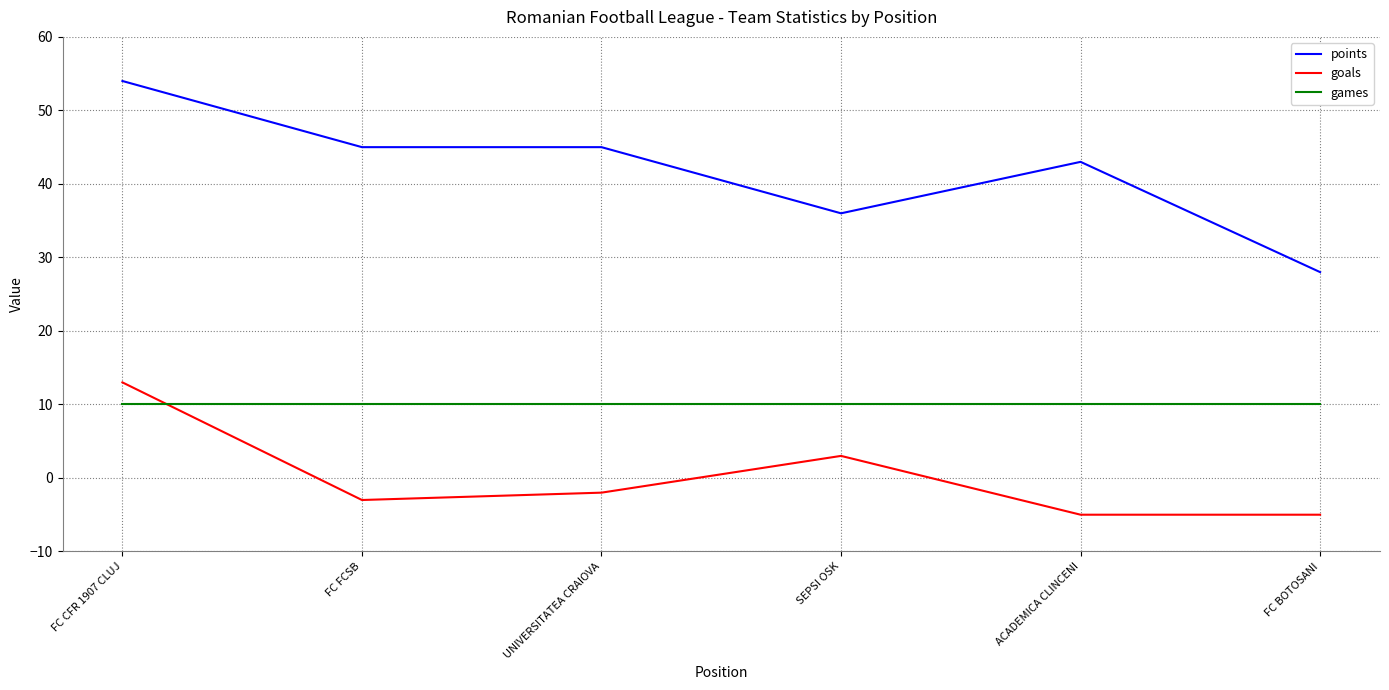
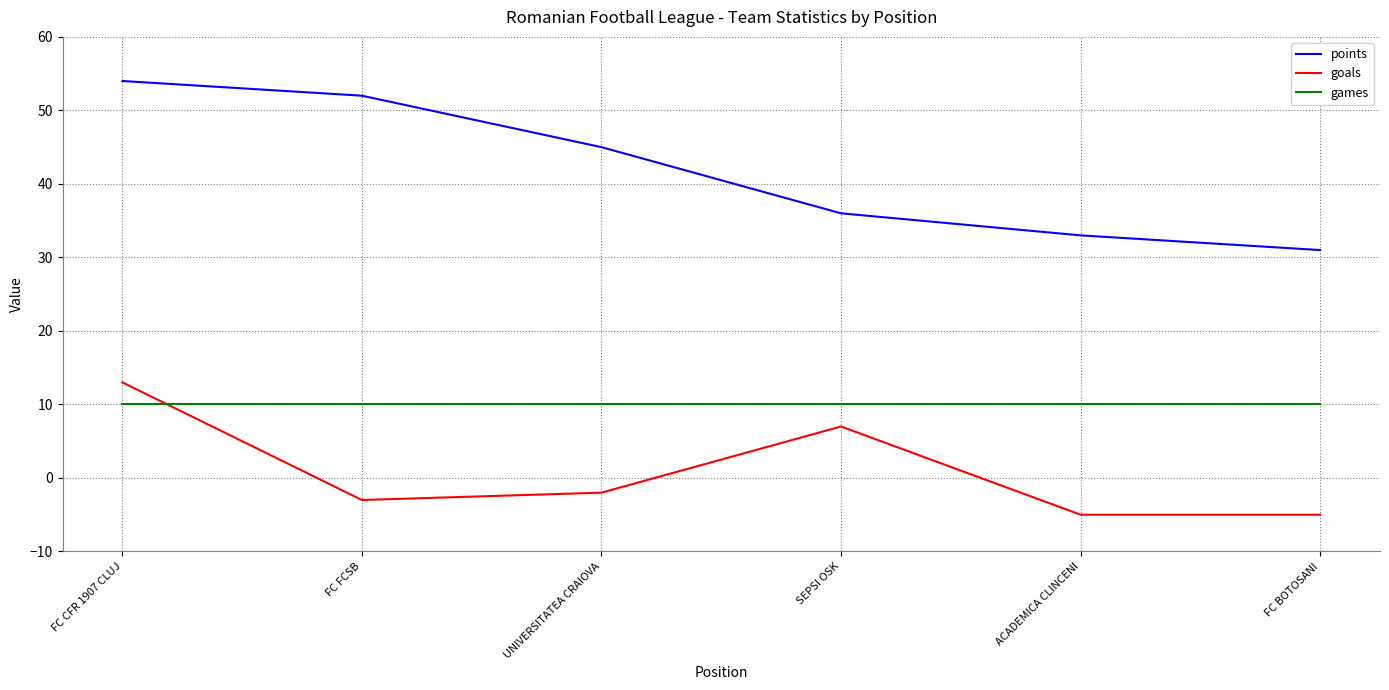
points, FC FCSB: 45 -> 52
goals, SEPSI OSK: 3 -> 7
points, ACADEMICA CLINCENI: 43 -> 33
points, FC BOTOSANI: 28 -> 31
